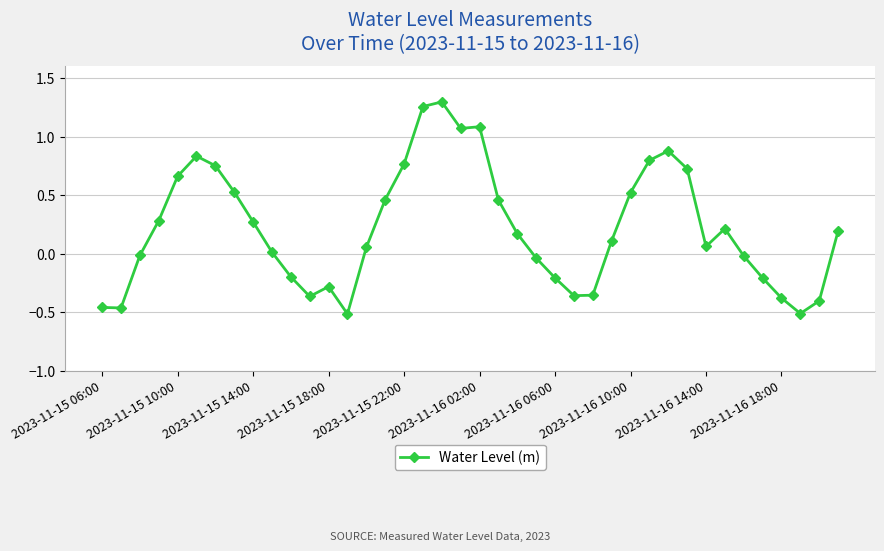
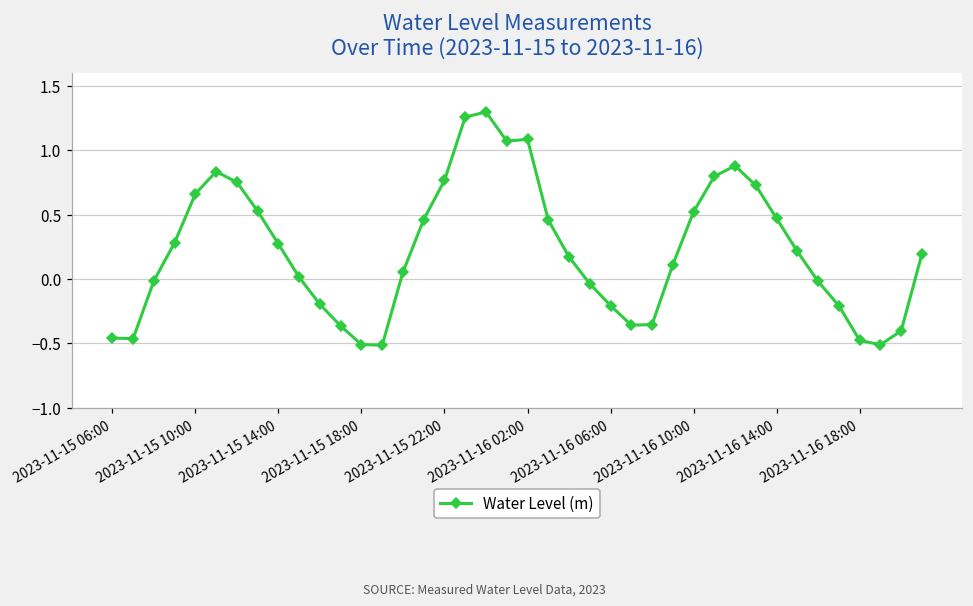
2023-11-15 18:00: -0.28 -> -0.51
2023-11-16 14:00: 0.06 -> 0.47
2023-11-16 18:00: -0.38 -> -0.48
